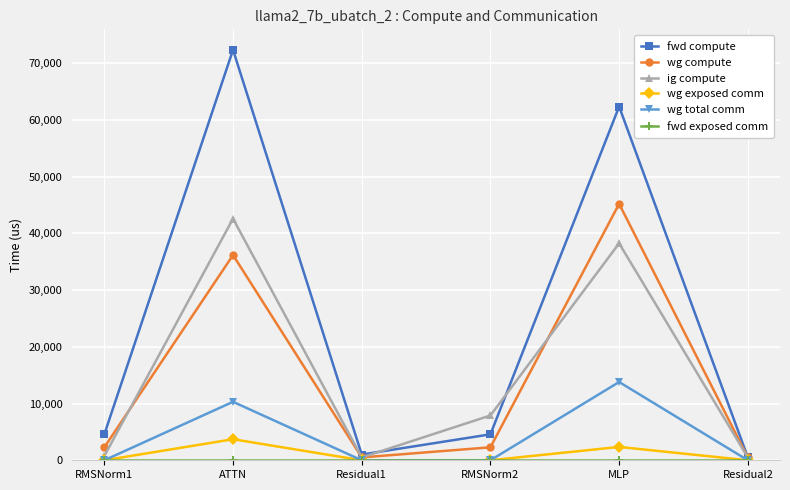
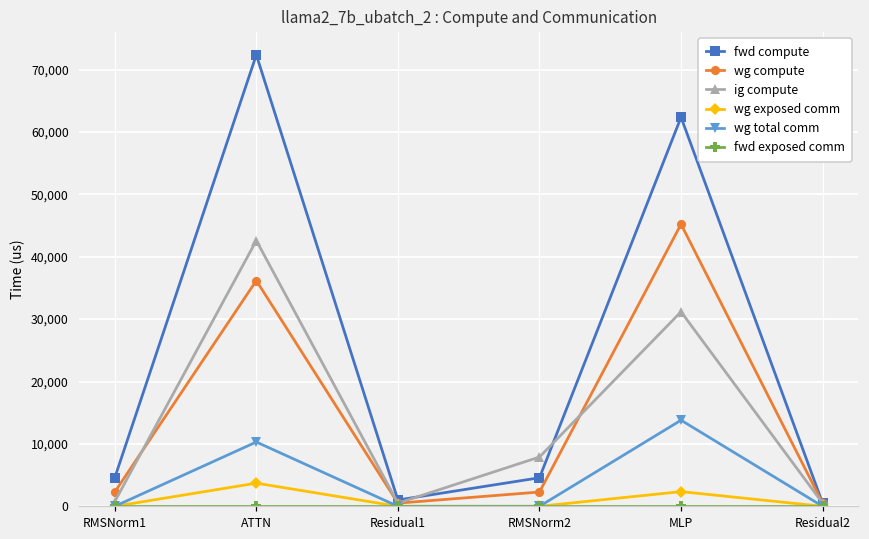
ig compute, MLP: 38,000 -> 31,000
